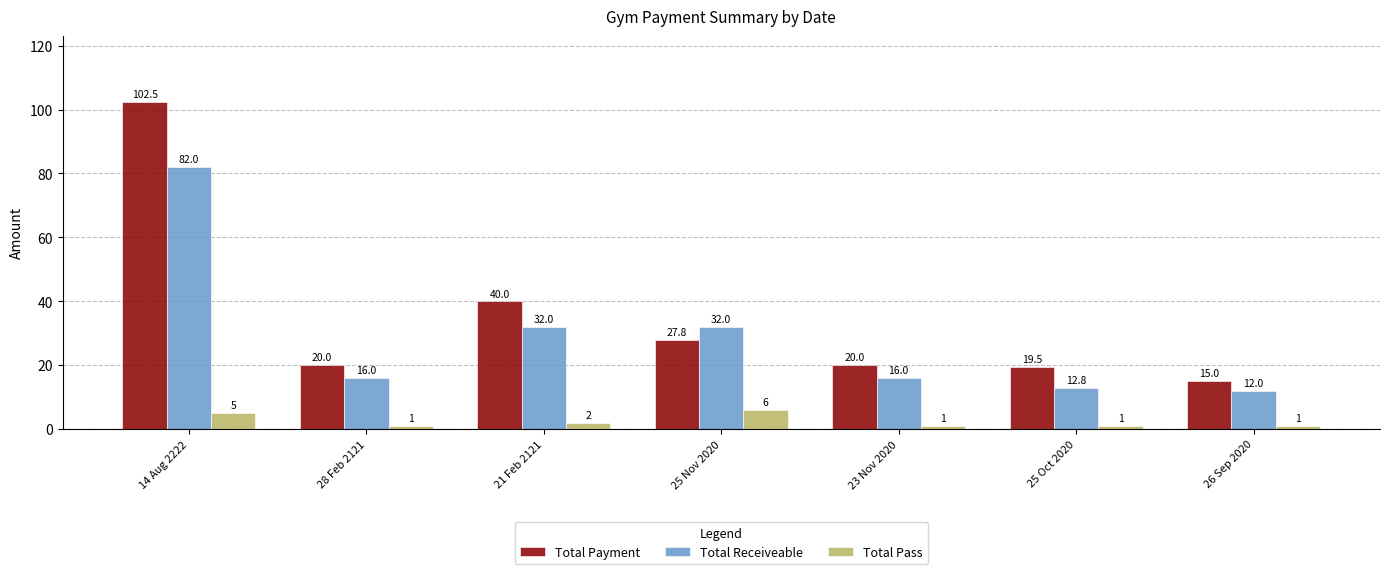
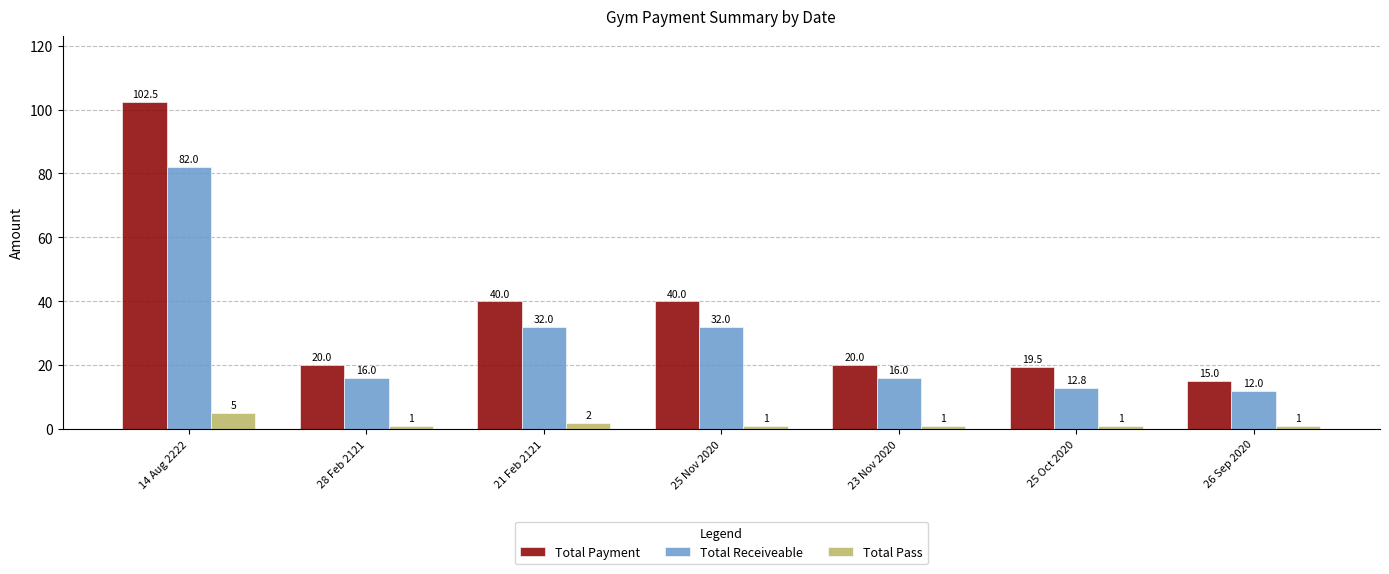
Total Payment, 25 Nov 2020: 27.8 -> 40.0
Total Pass, 25 Nov 2020: 6 -> 1
